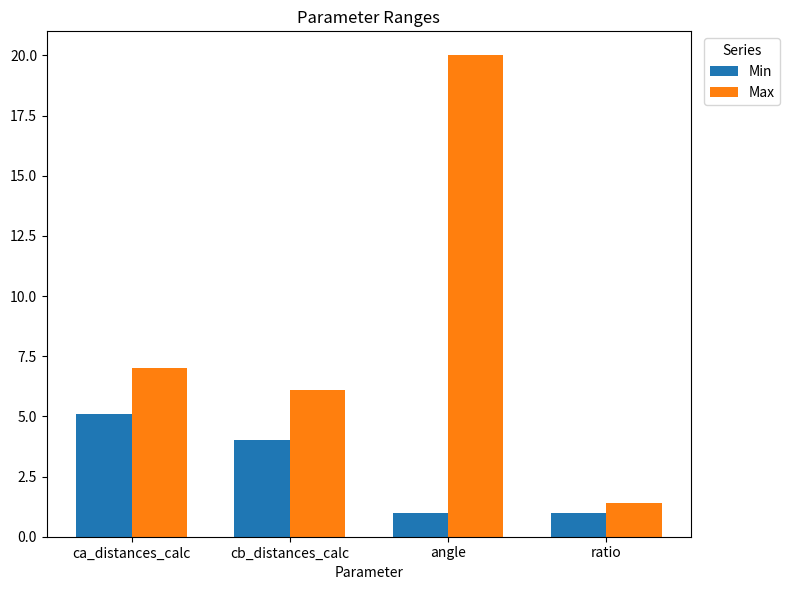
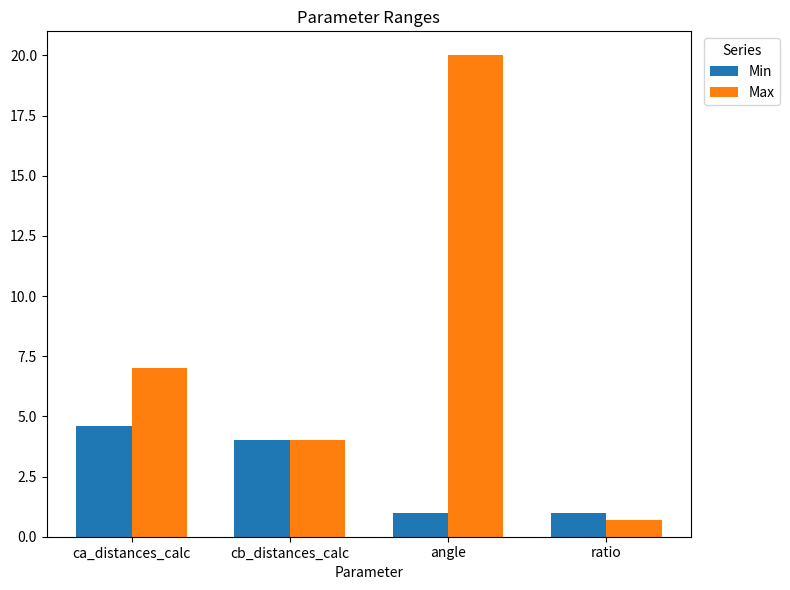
Min, ca_distances_calc: 5.1 -> 4.6
Max, cb_distances_calc: 6.1 -> 4.0
Max, ratio: 1.4 -> 0.7
